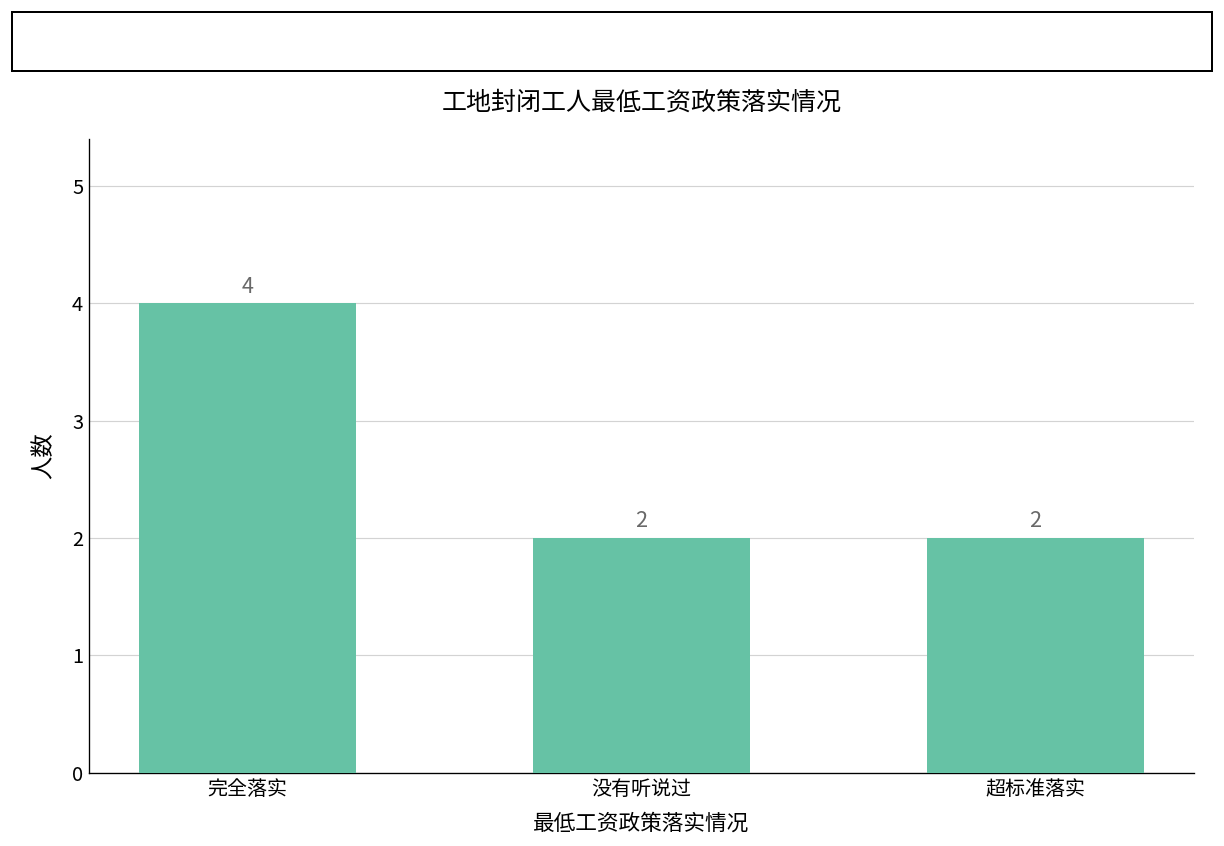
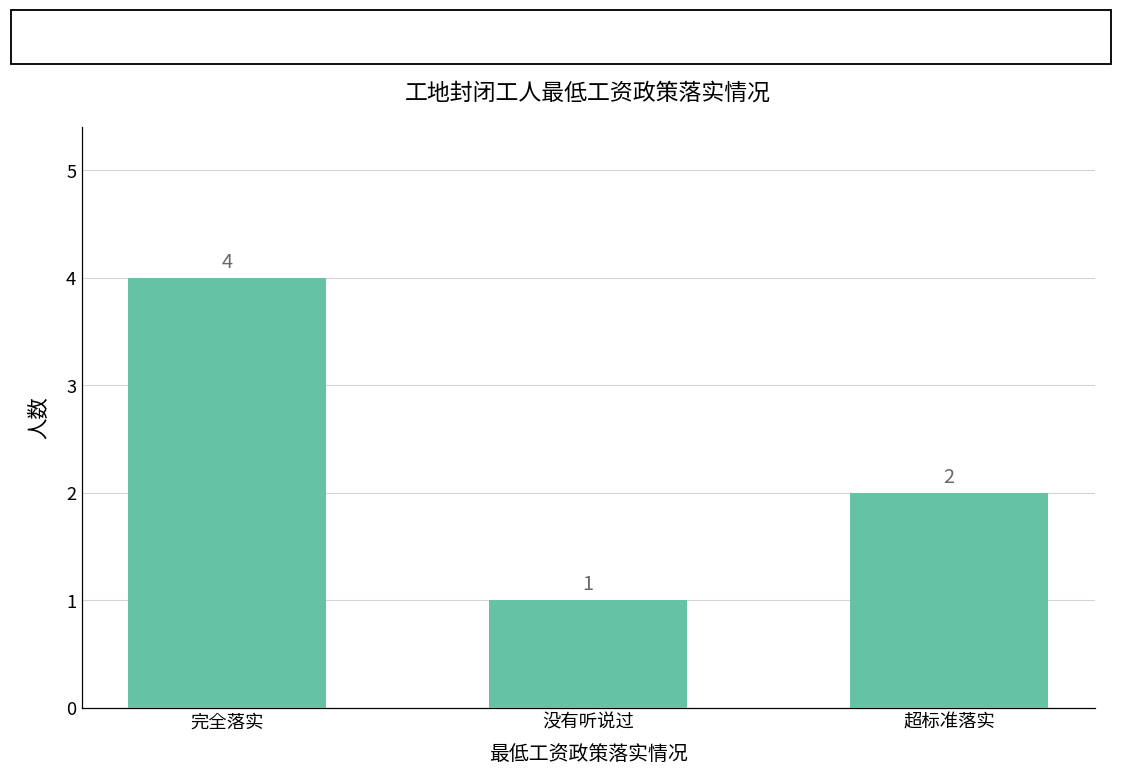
没有听说过: 2 -> 1
